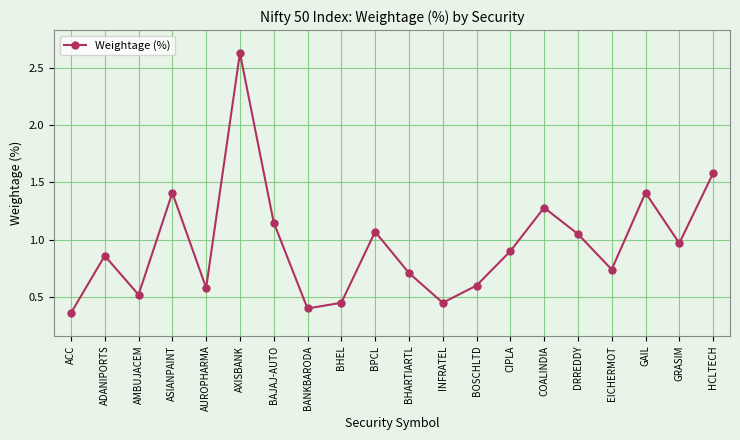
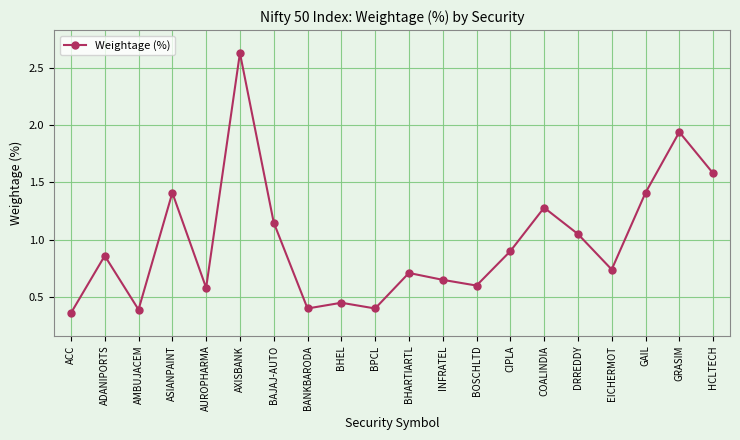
AMBUJACEM: 0.52 -> 0.39
BPCL: 1.07 -> 0.40
INFRATEL: 0.45 -> 0.65
GRASIM: 0.97 -> 1.94
